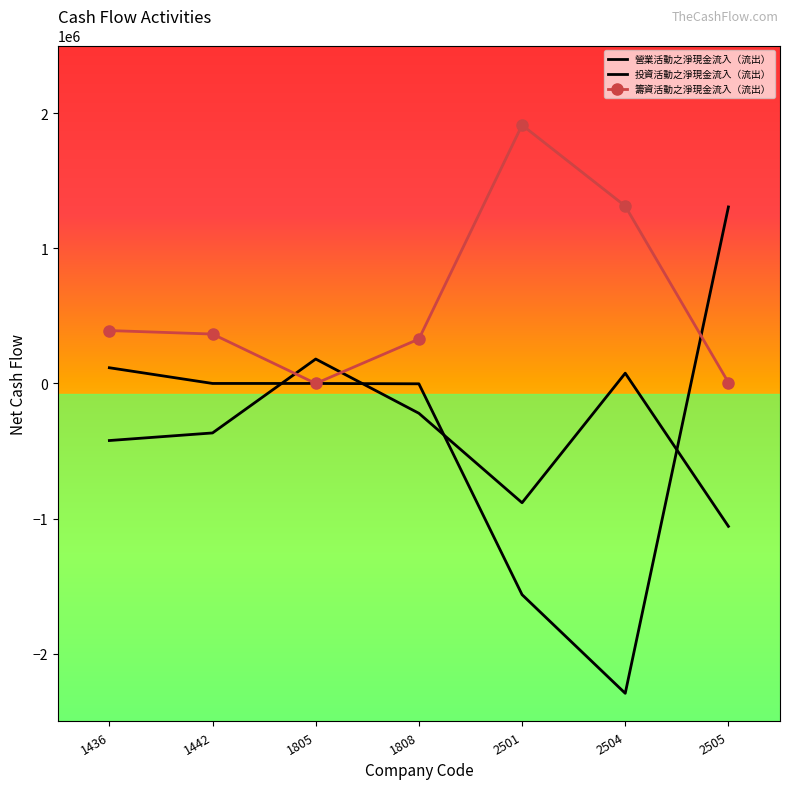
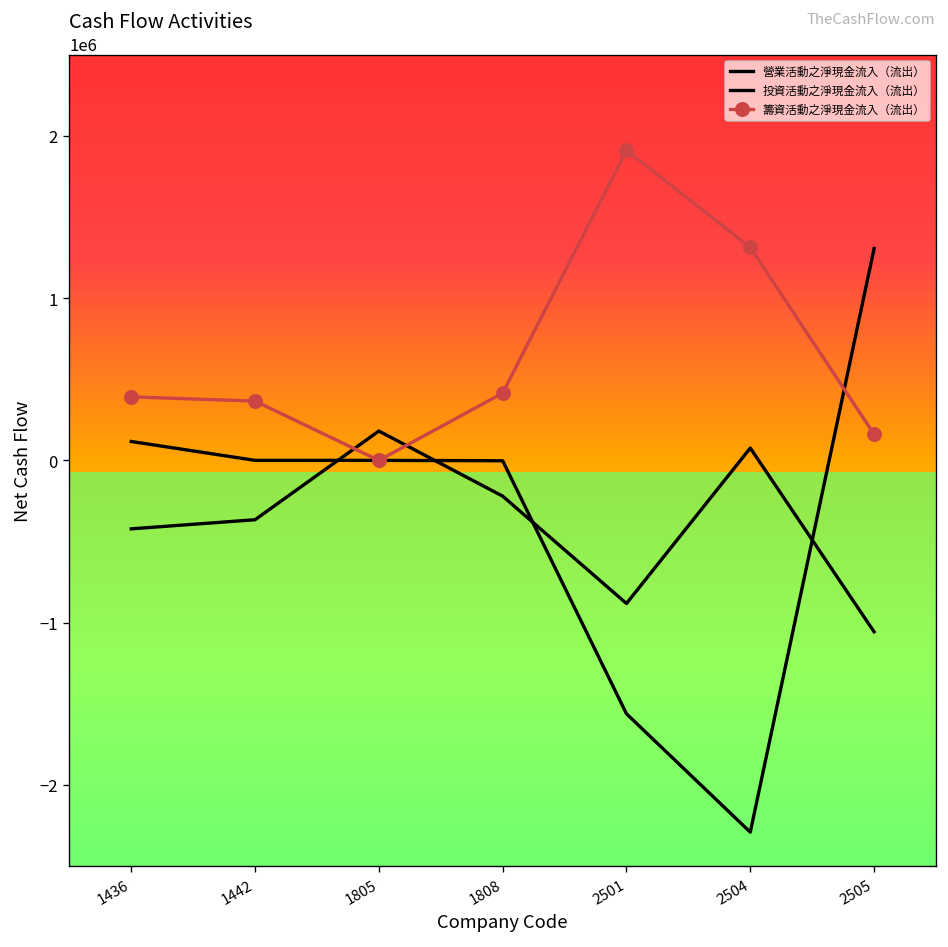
籌資活動之淨現金流入（流出）, 1808: 330000 -> 410000
籌資活動之淨現金流入（流出）, 2505: 10000 -> 160000
